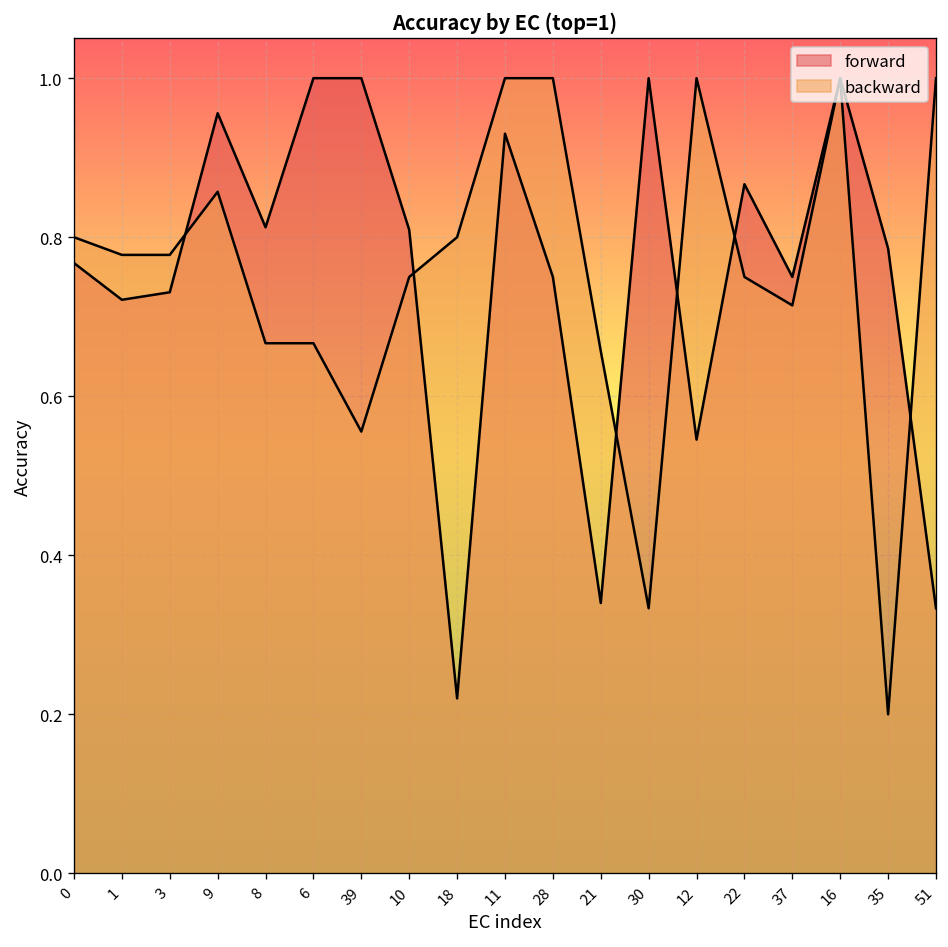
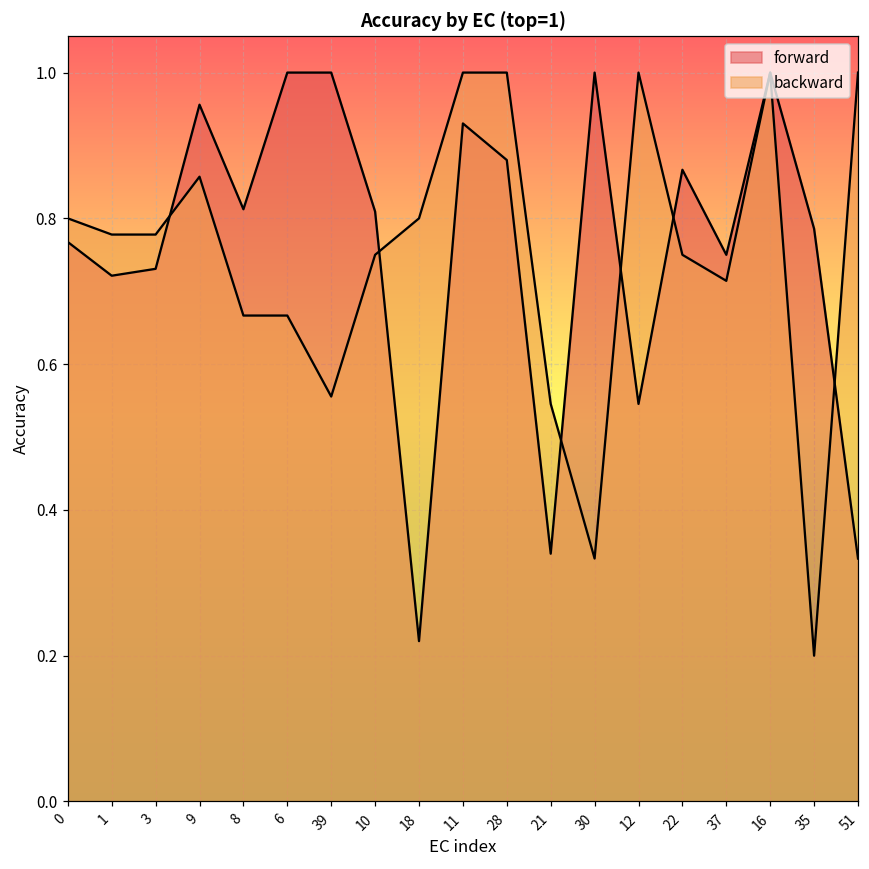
forward, 28: 0.75 -> 0.88
backward, 21: 0.66 -> 0.55
